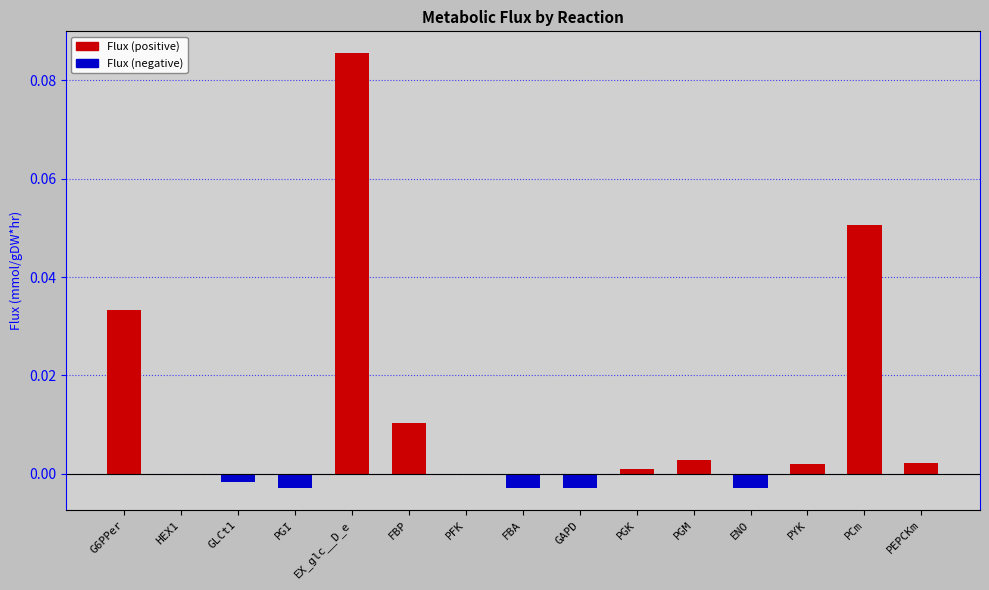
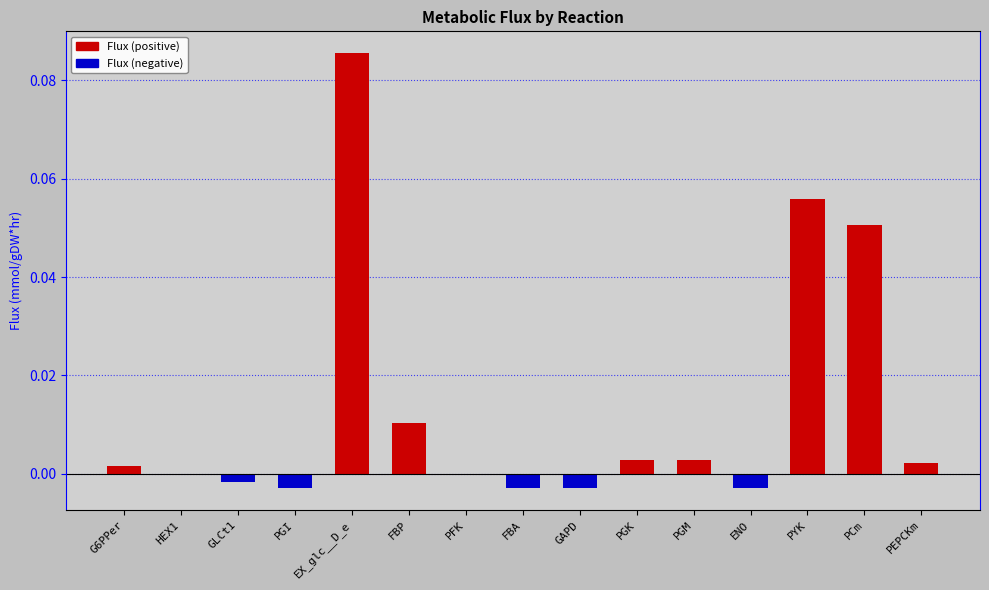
Flux (positive), G6PPer: 0.033 -> 0.002
Flux (positive), PGK: 0.001 -> 0.003
Flux (positive), PYK: 0.002 -> 0.056
